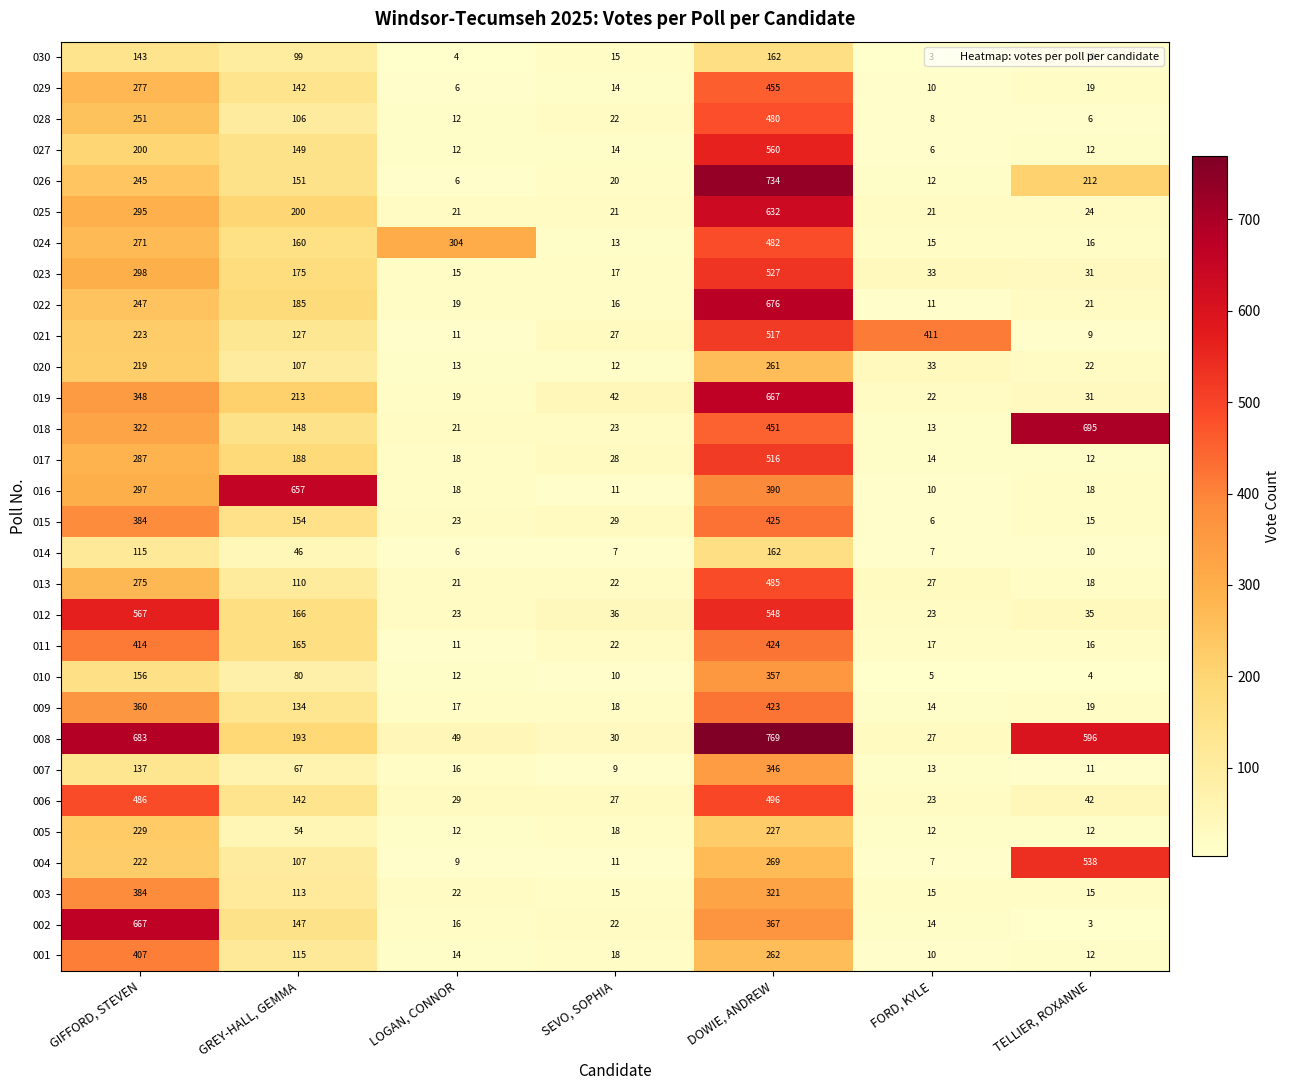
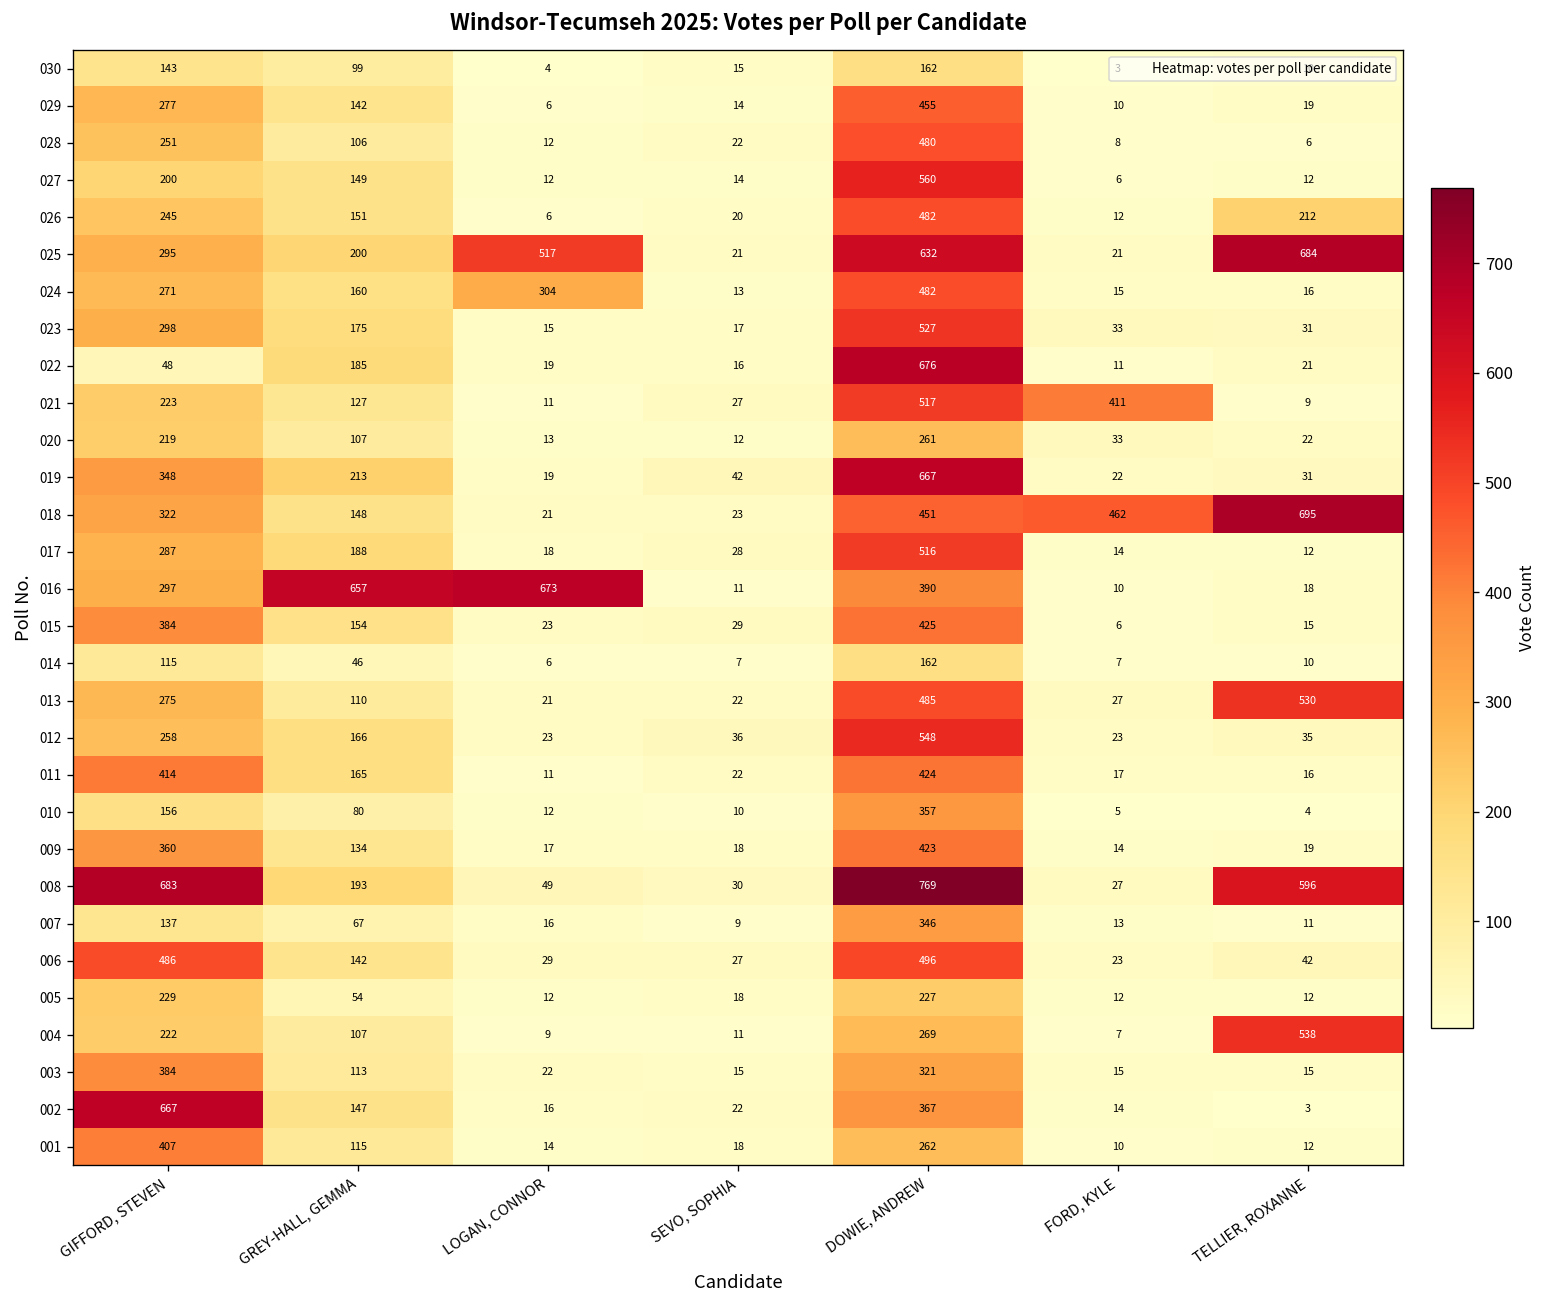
026, DOWIE, ANDREW: 734 -> 482
025, LOGAN, CONNOR: 21 -> 517
025, TELLIER, ROXANNE: 24 -> 684
022, GIFFORD, STEVEN: 247 -> 48
018, FORD, KYLE: 13 -> 462
016, LOGAN, CONNOR: 18 -> 673
013, TELLIER, ROXANNE: 18 -> 530
012, GIFFORD, STEVEN: 567 -> 258
